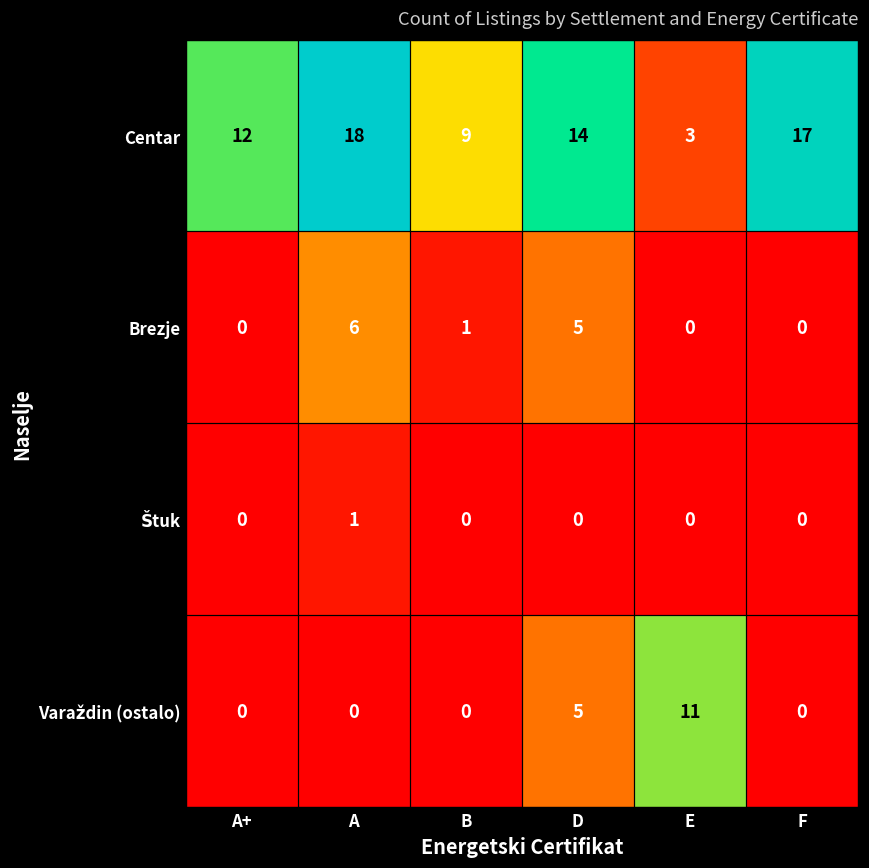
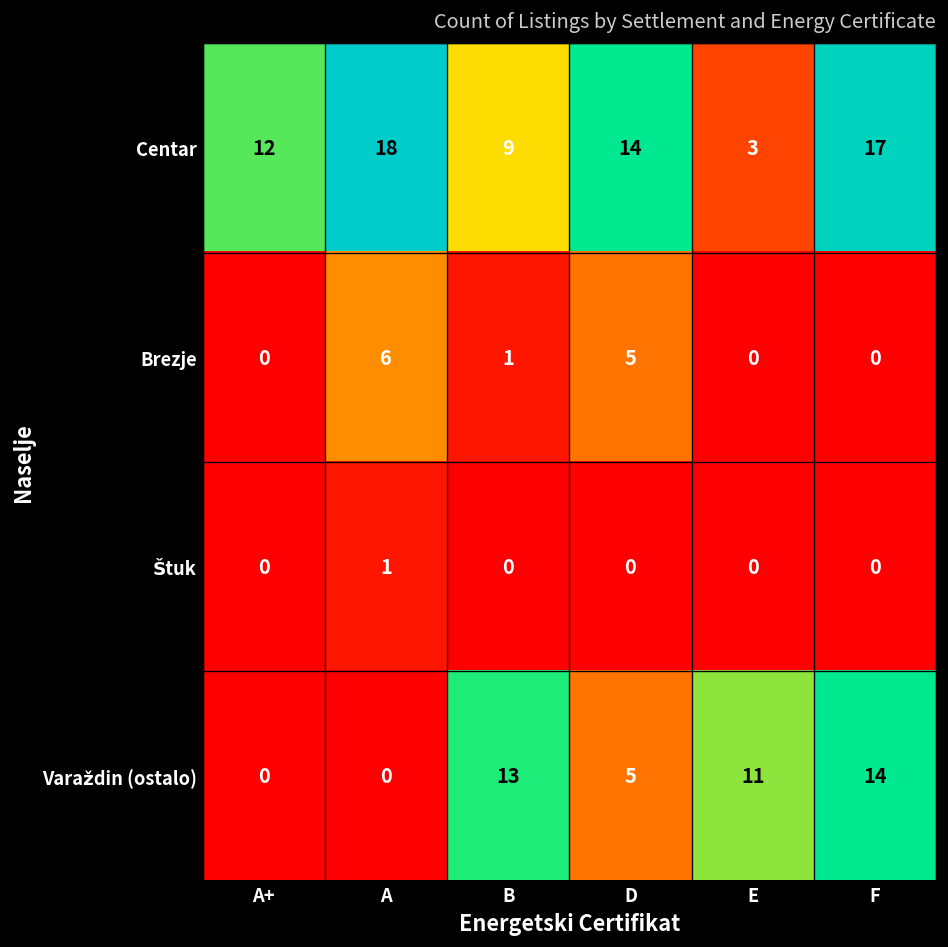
Varaždin (ostalo), B: 0 -> 13
Varaždin (ostalo), F: 0 -> 14
